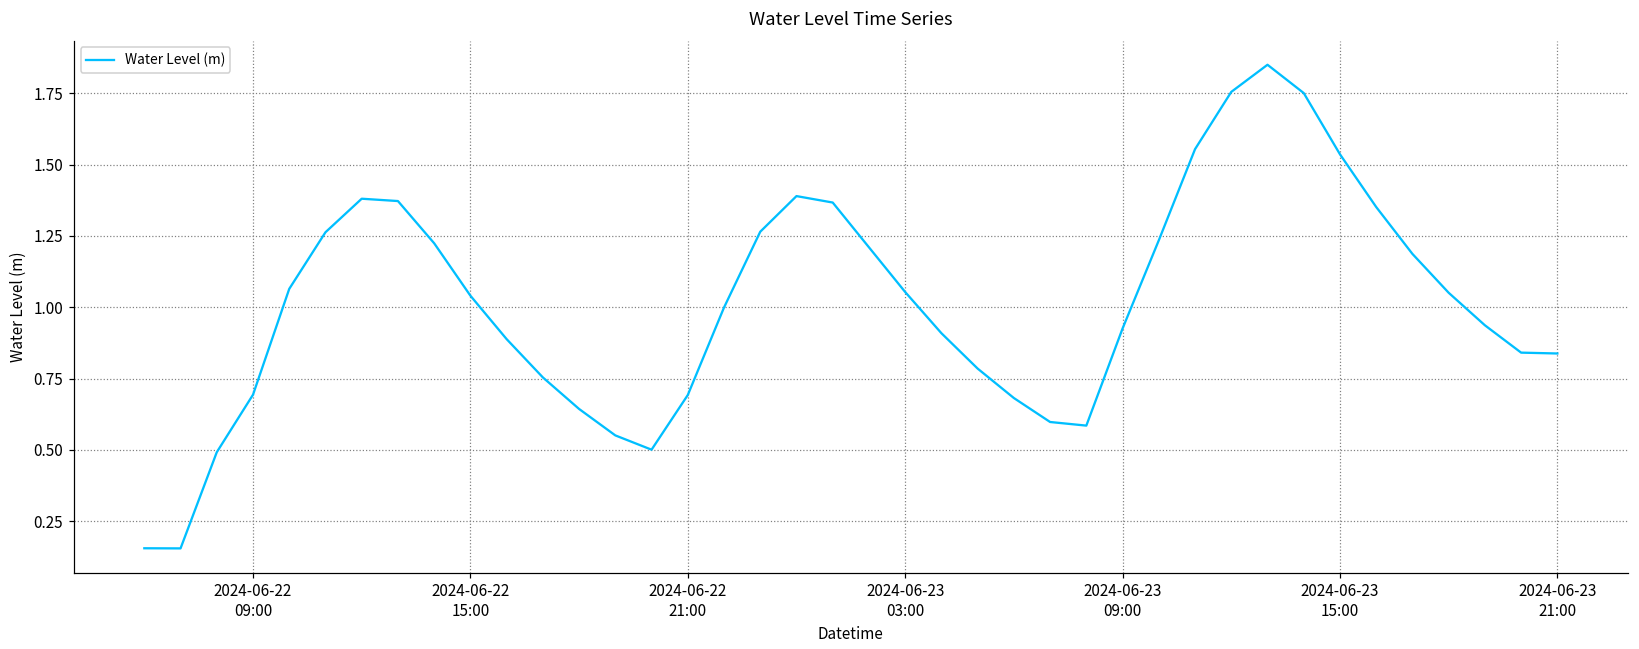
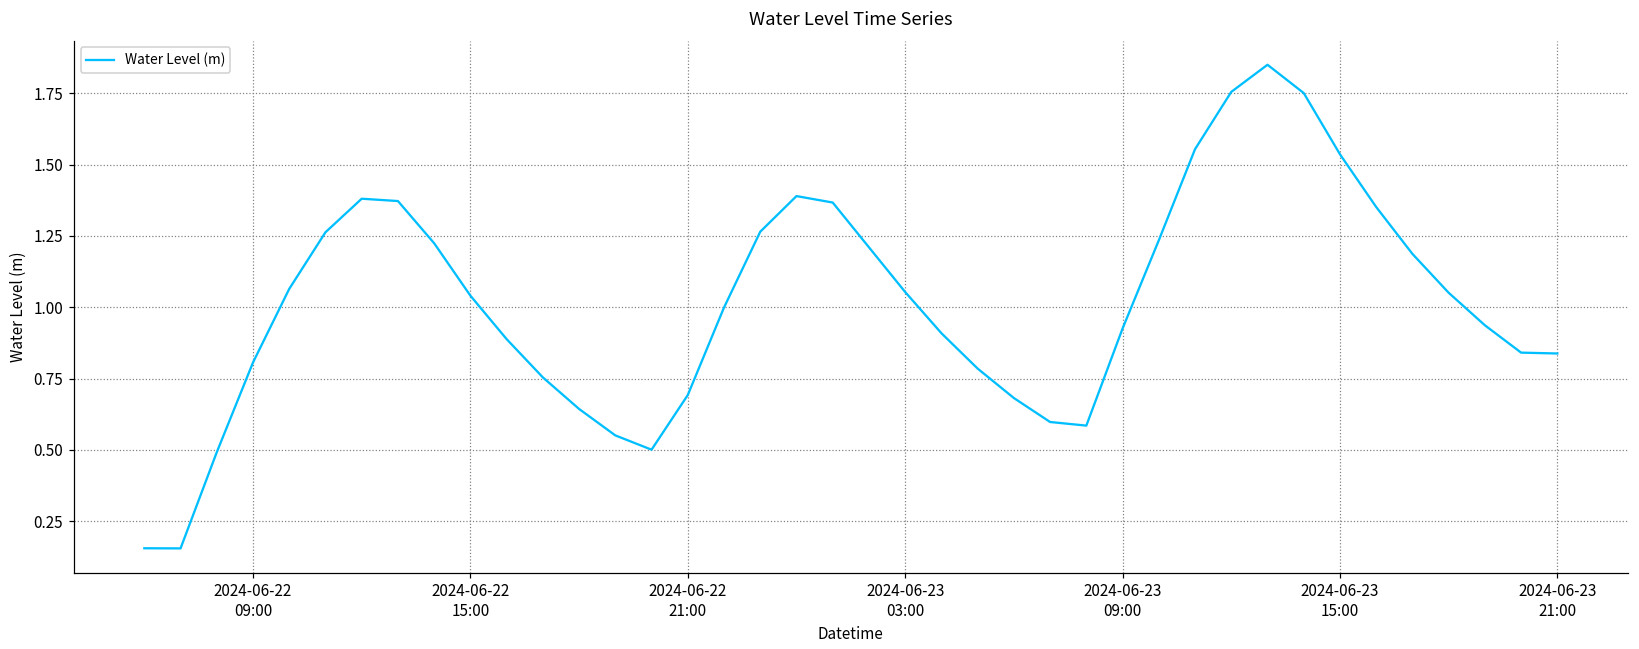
2024-06-22 09:00: 0.69 -> 0.81
